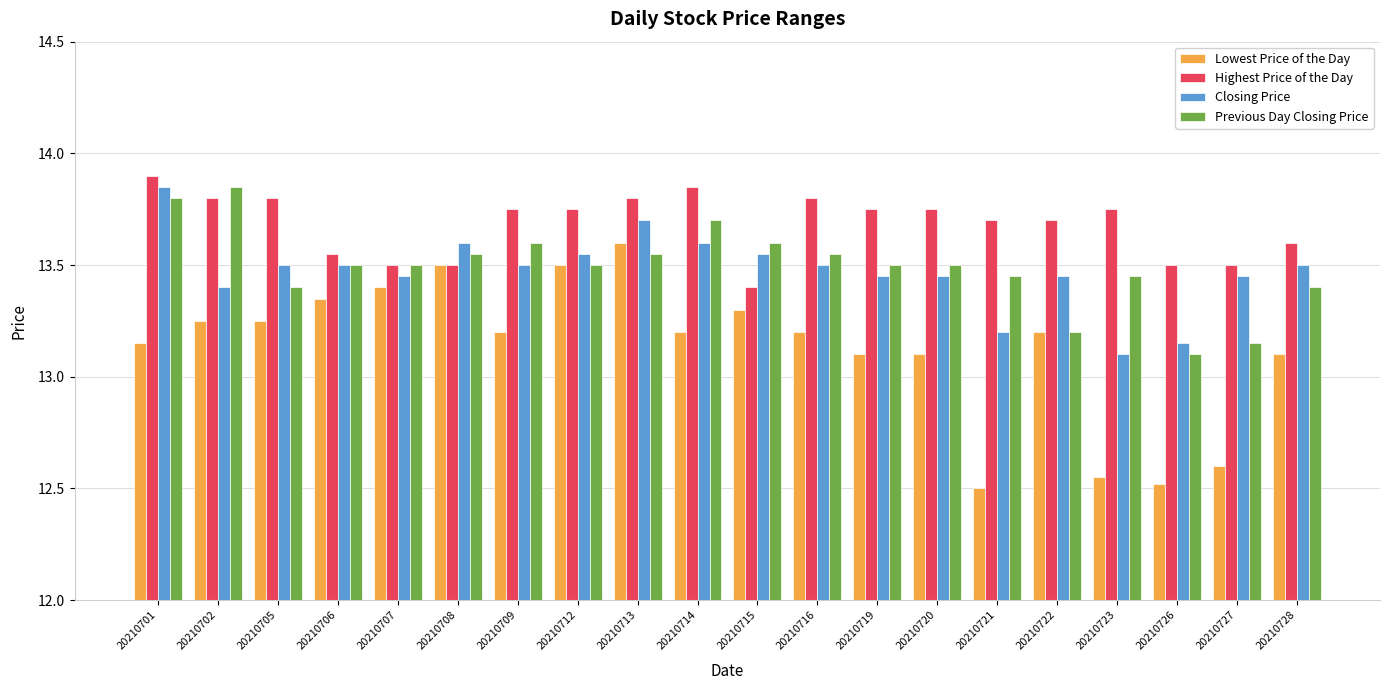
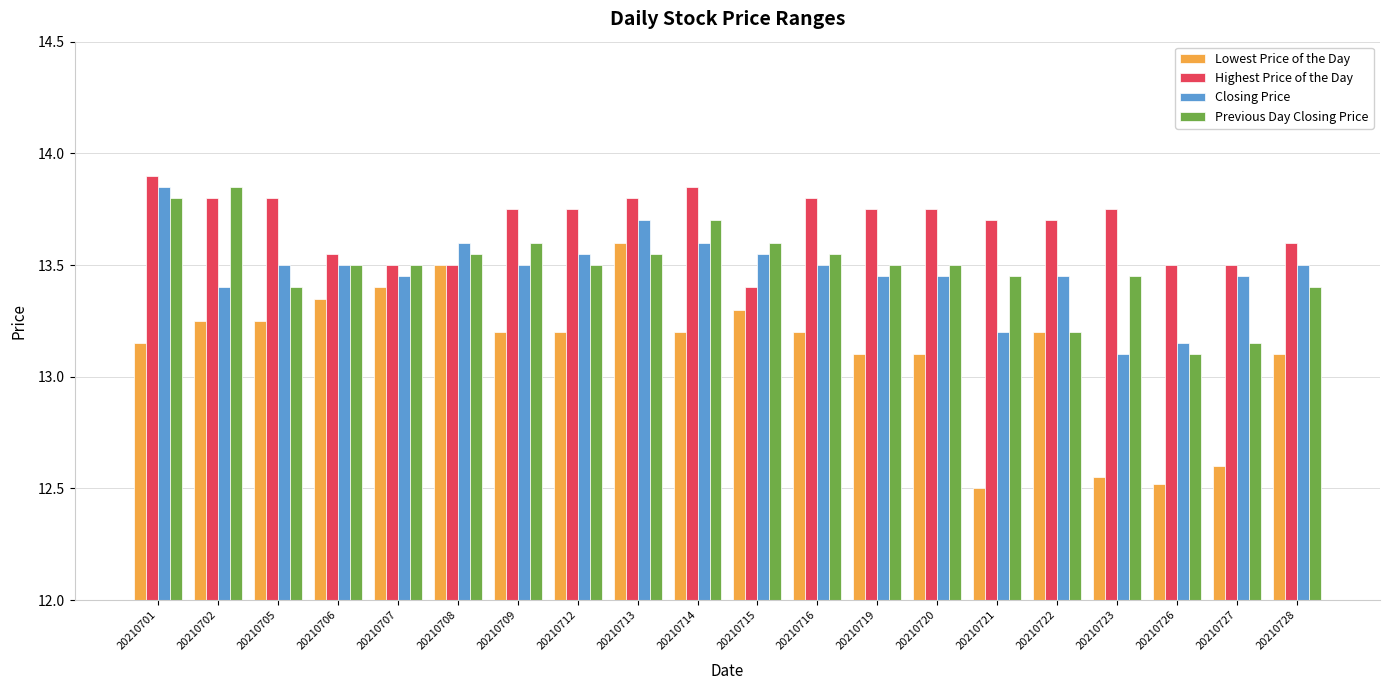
Lowest Price of the Day, 20210712: 13.5 -> 13.2
